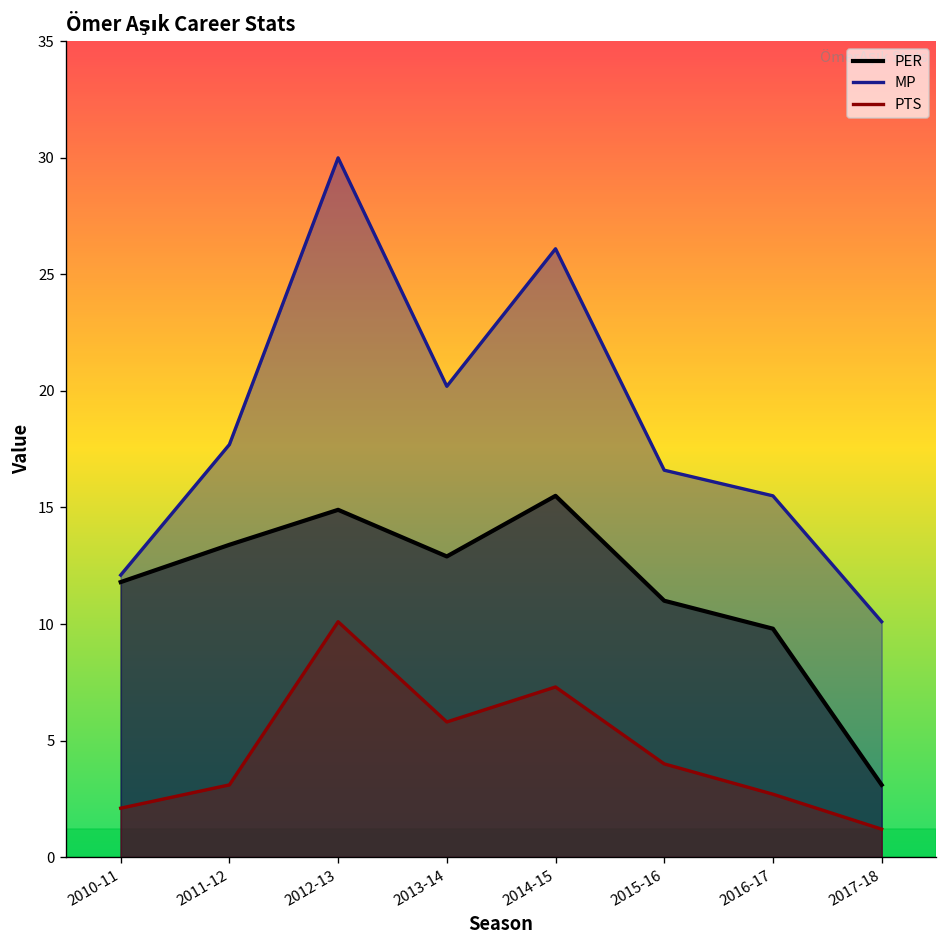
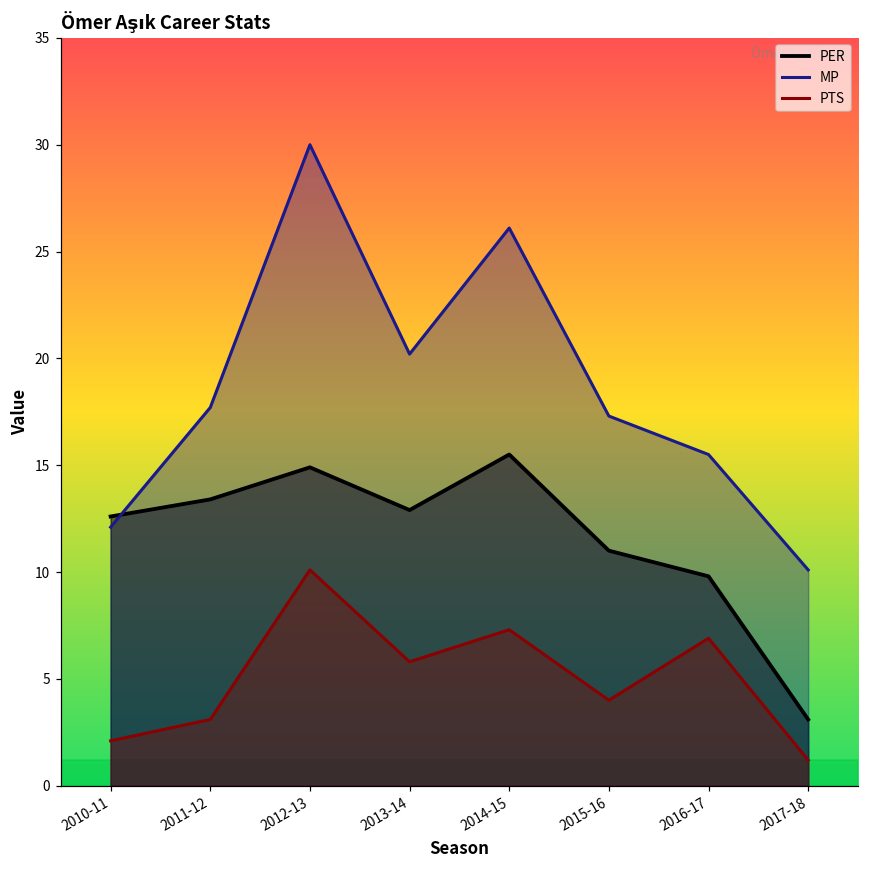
PER, 2010-11: 11.8 -> 12.6
MP, 2015-16: 16.6 -> 17.3
PTS, 2016-17: 2.7 -> 6.9
